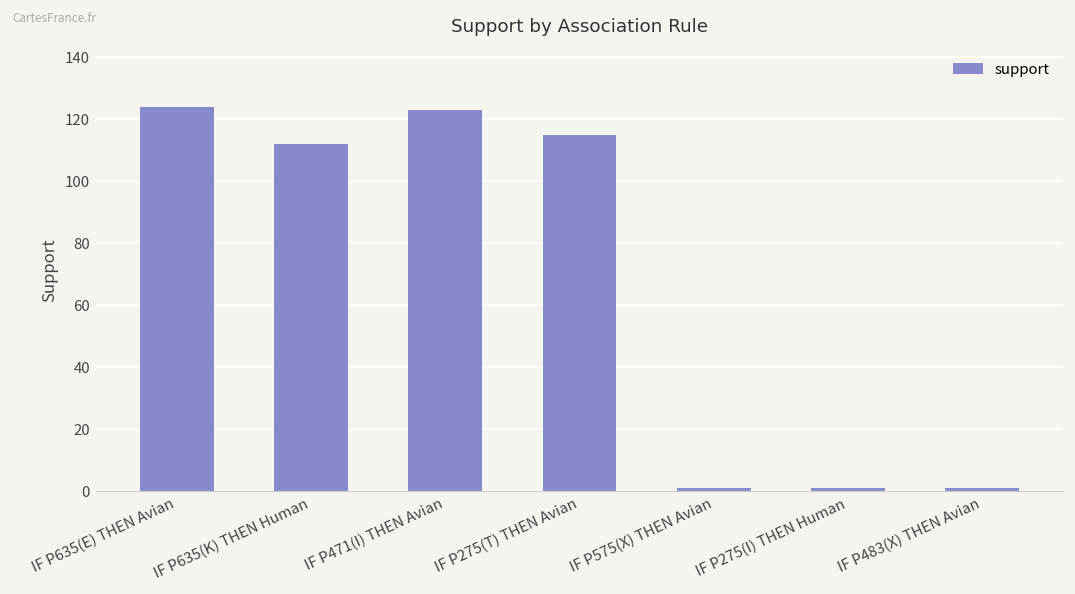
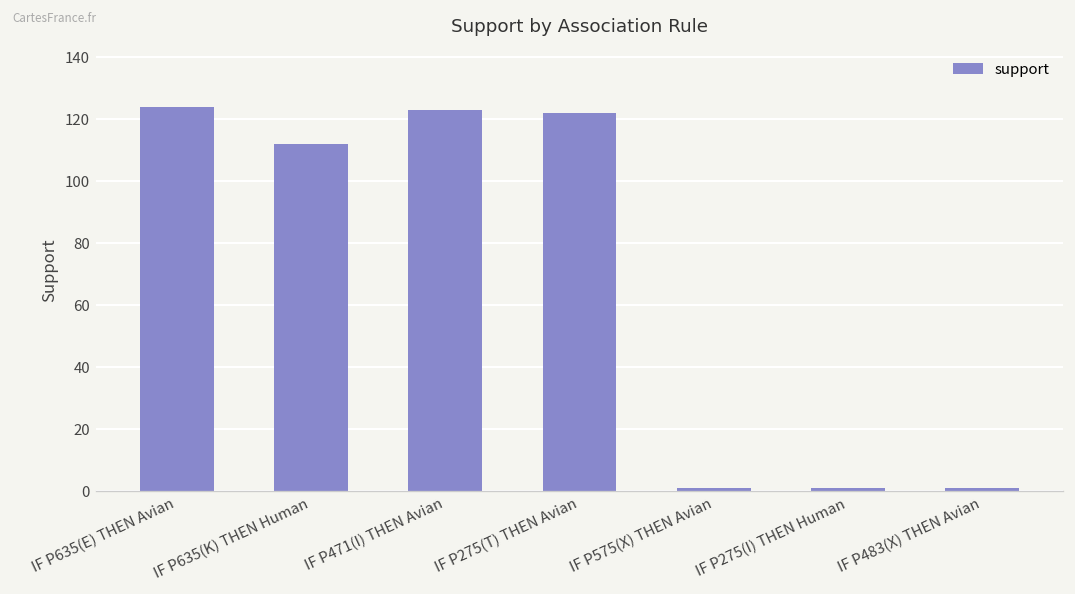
IF P275(T) THEN Avian: 115 -> 122
